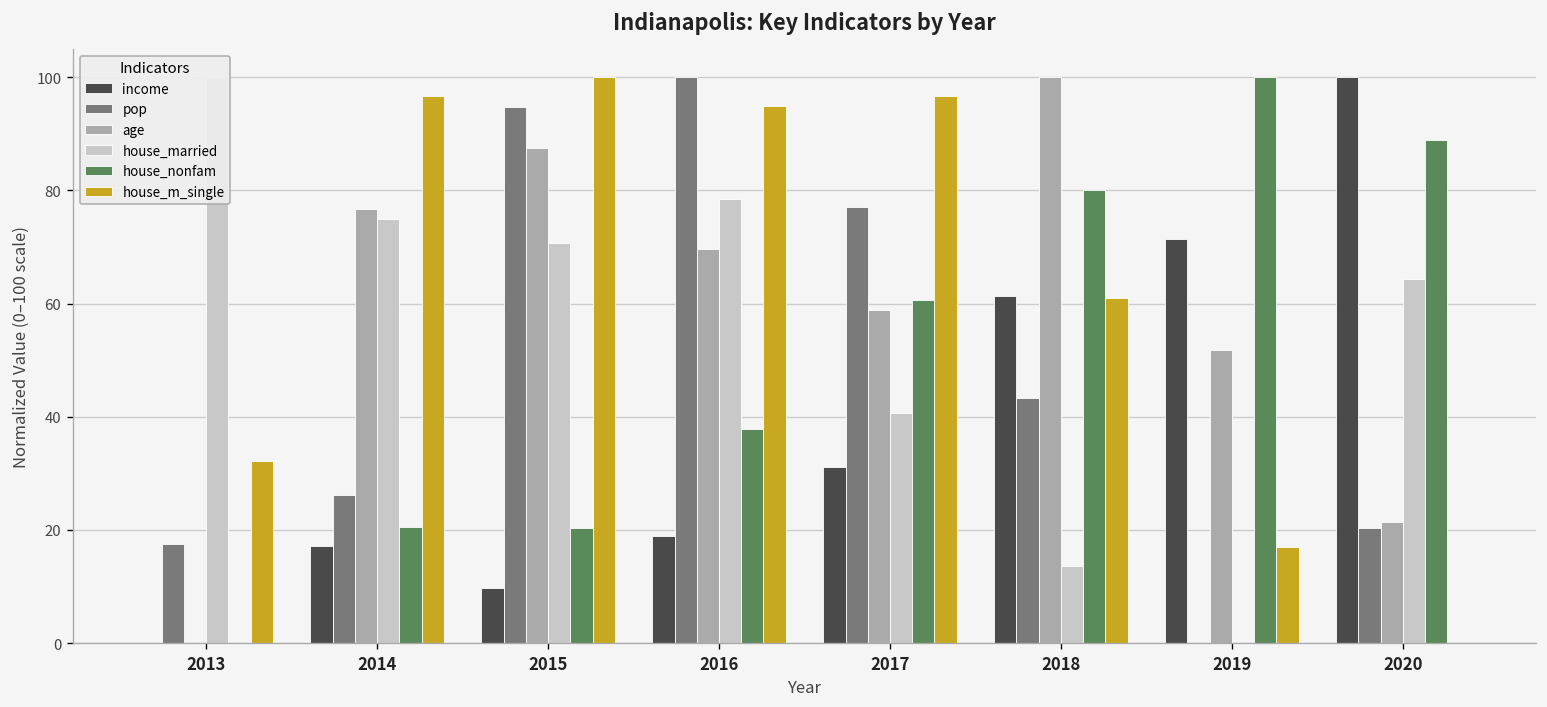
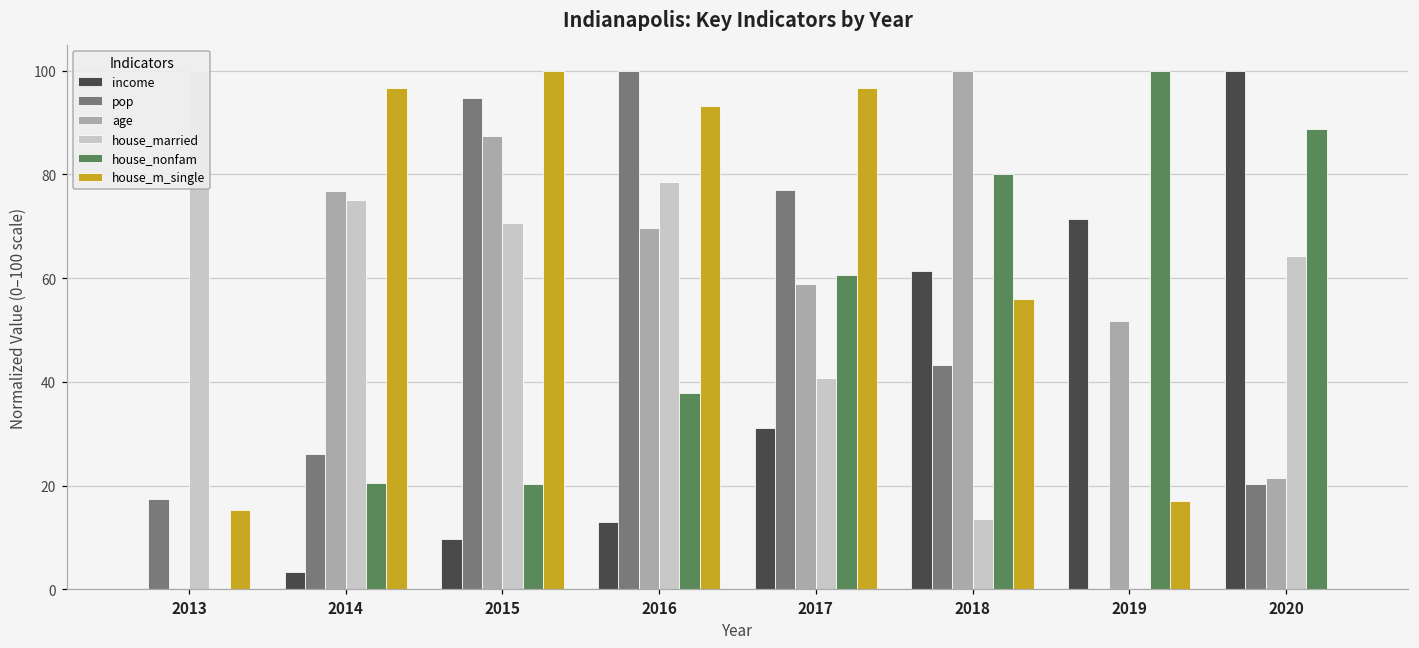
house_m_single, 2013: 32 -> 15
income, 2014: 17 -> 3
income, 2016: 19 -> 13
house_m_single, 2016: 95 -> 93
house_m_single, 2018: 61 -> 56
